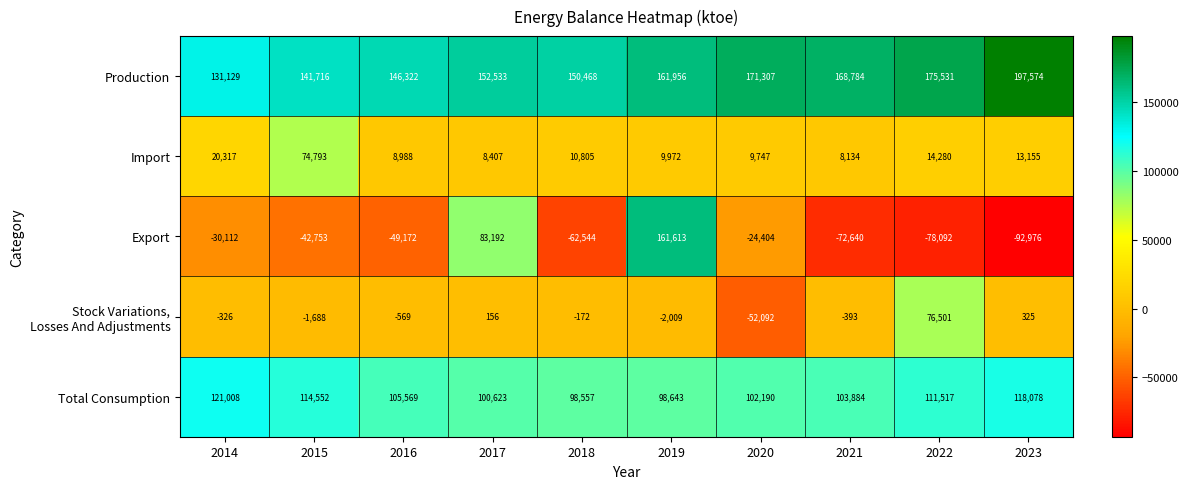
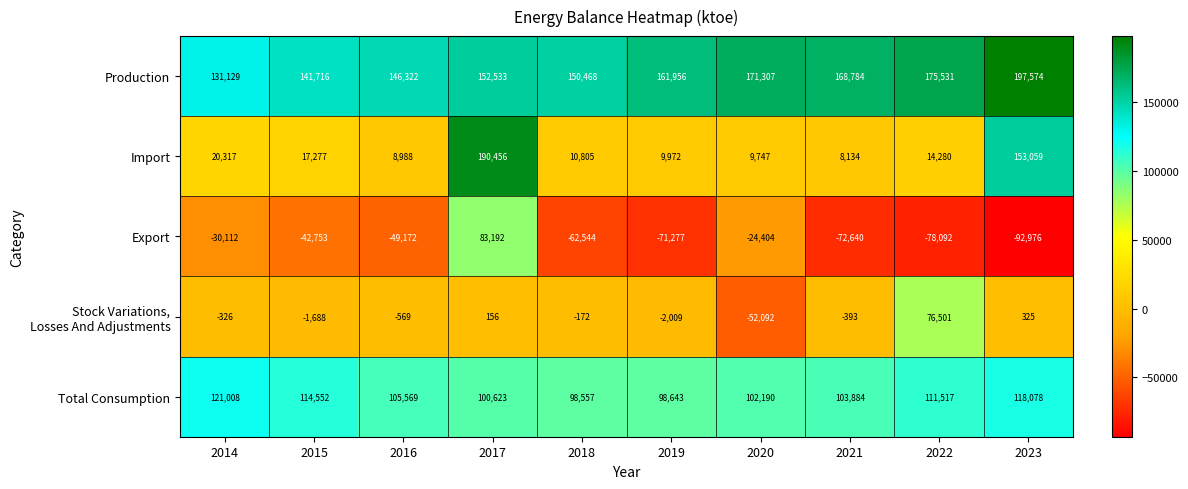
Import, 2015: 74,793 -> 17,277
Import, 2017: 8,407 -> 190,456
Import, 2023: 13,155 -> 153,059
Export, 2019: 161,613 -> -71,277
